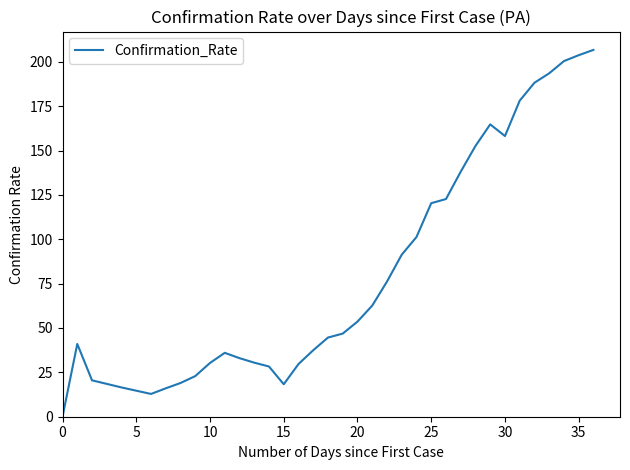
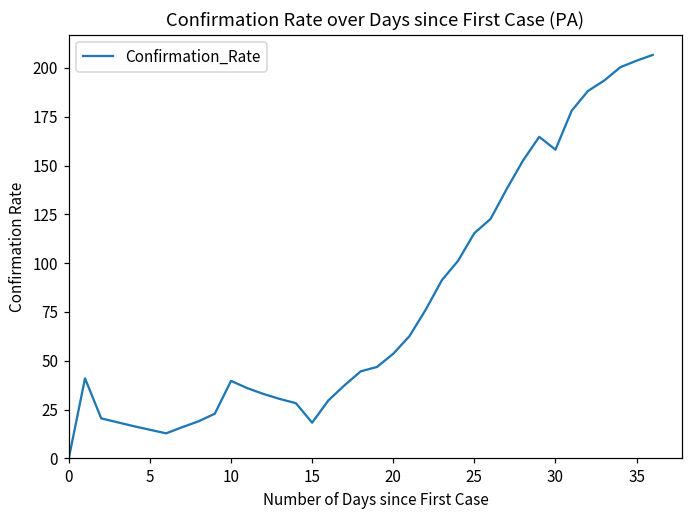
10: 30 -> 40
25: 120 -> 115
